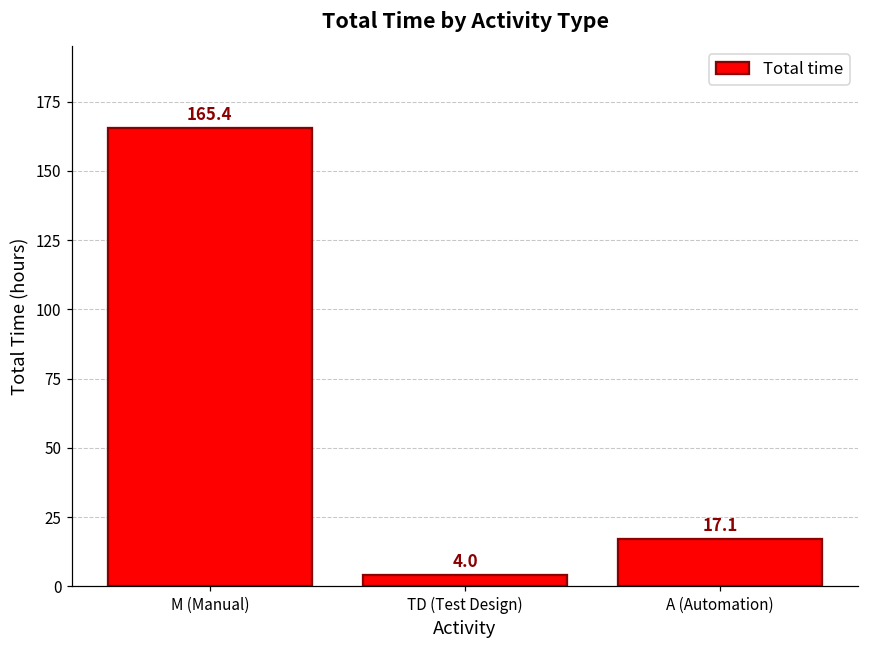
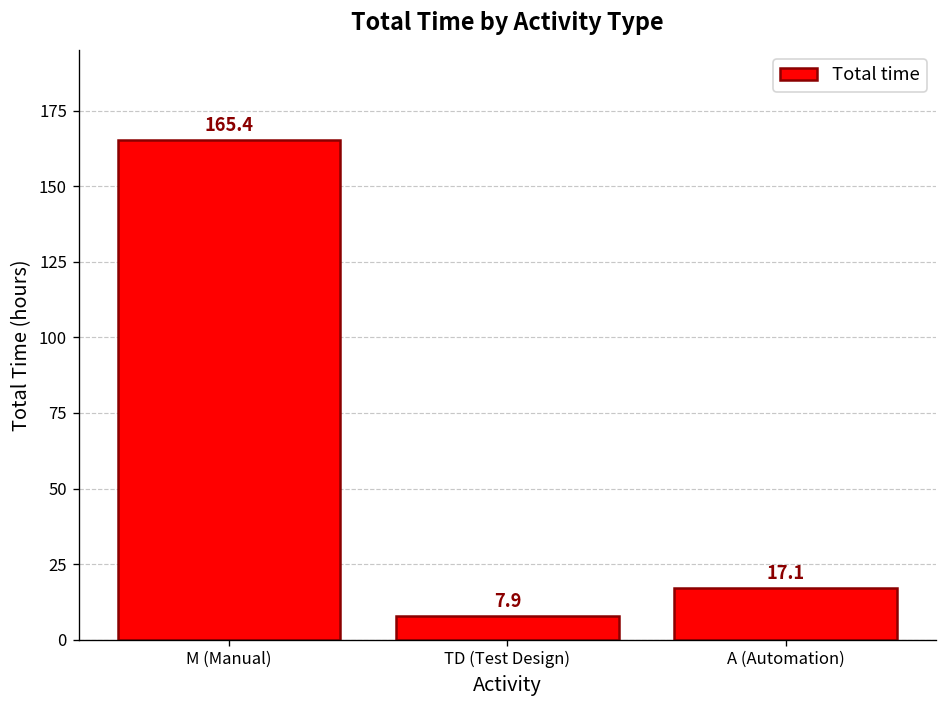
TD (Test Design): 4.0 -> 7.9
